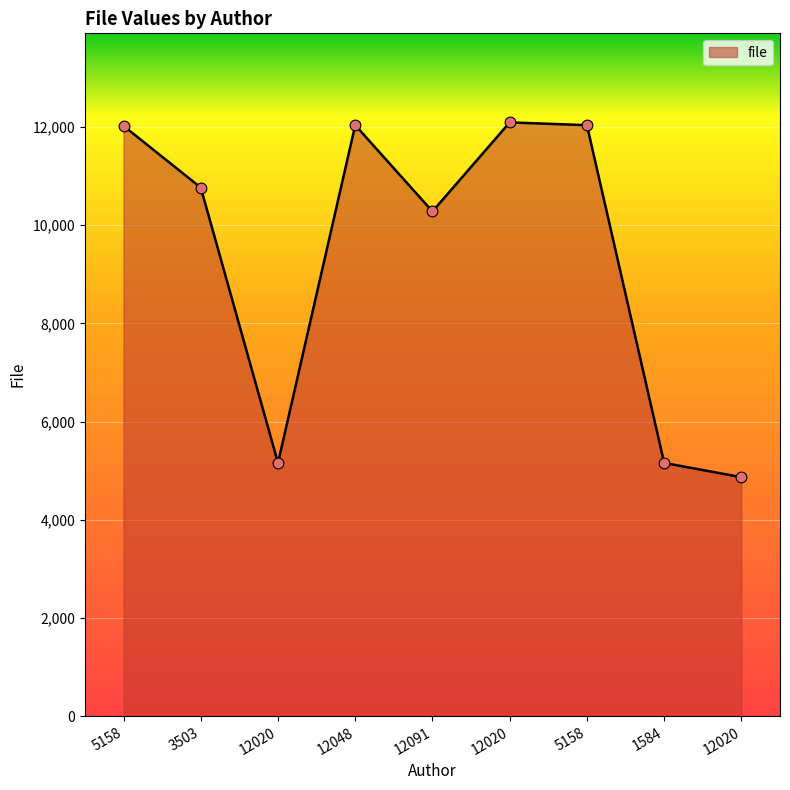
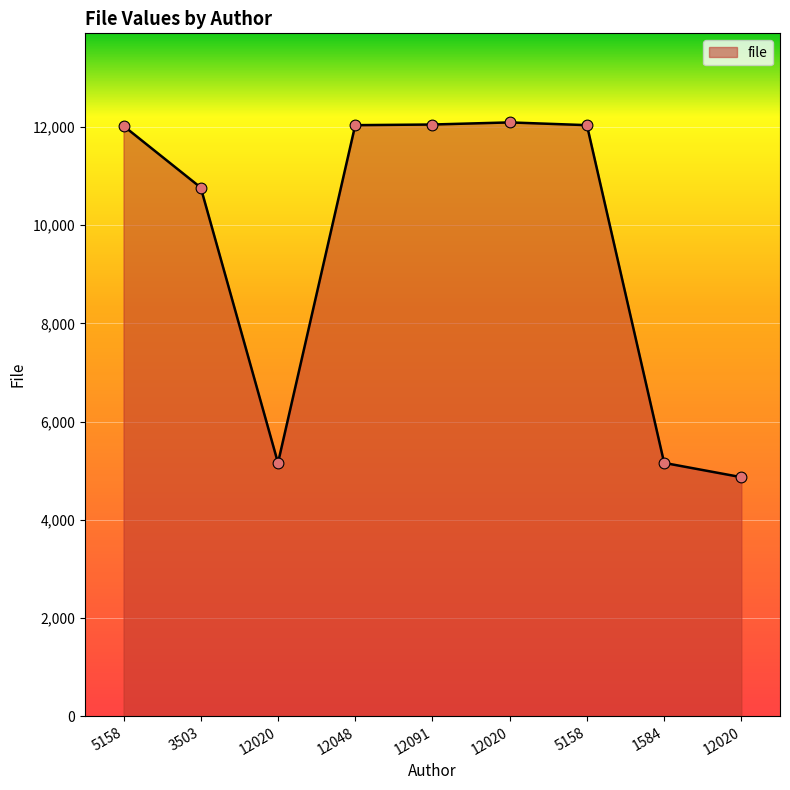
12091: 10,300 -> 12,000
